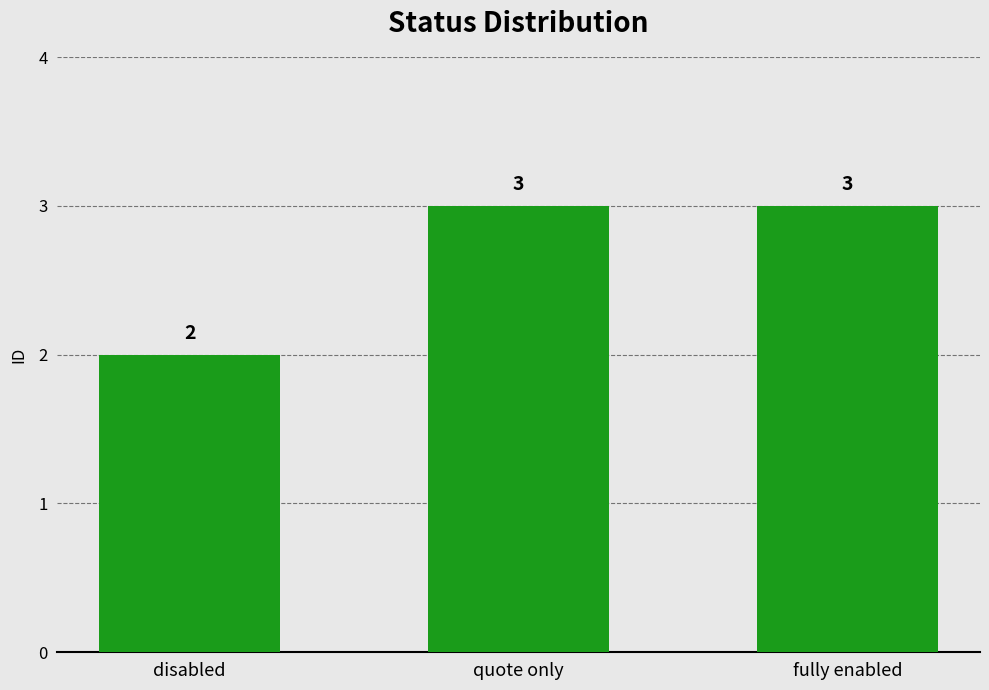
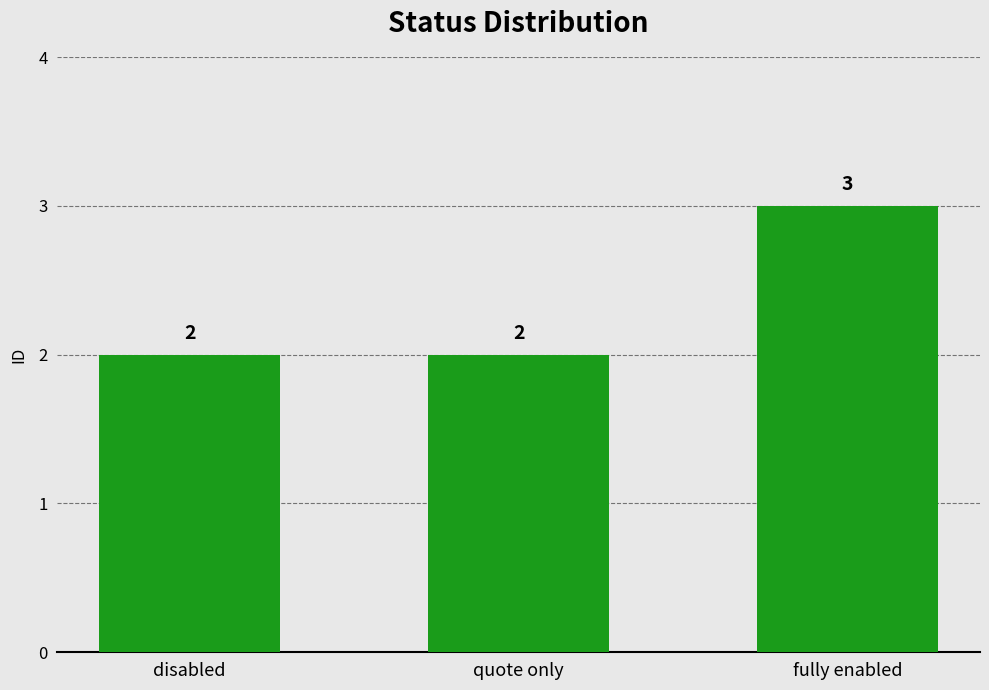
quote only: 3 -> 2
